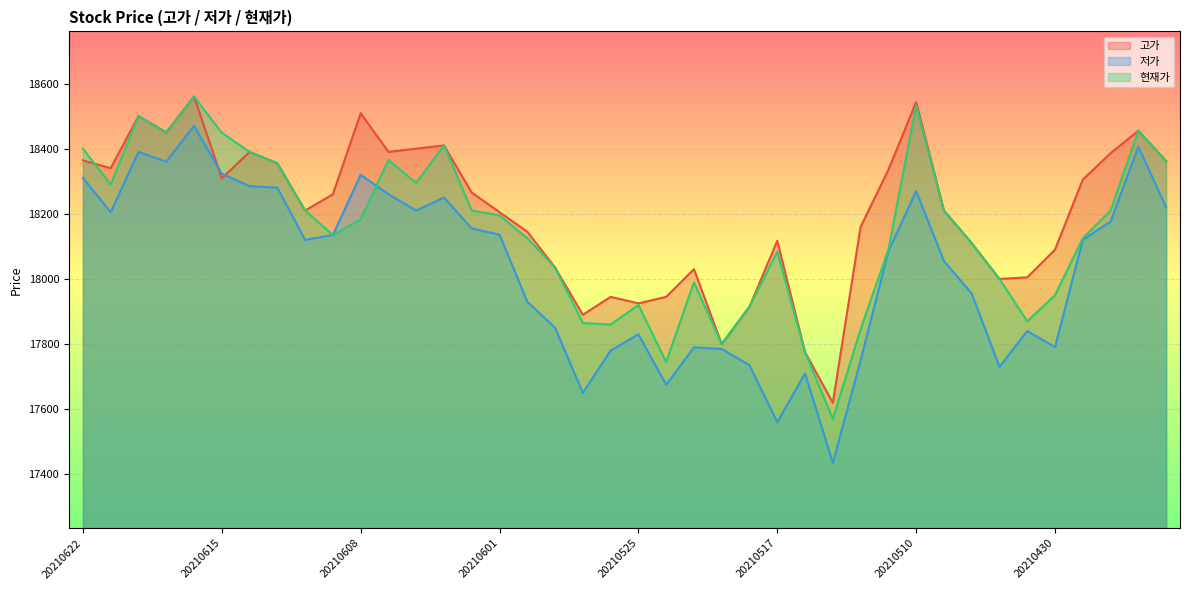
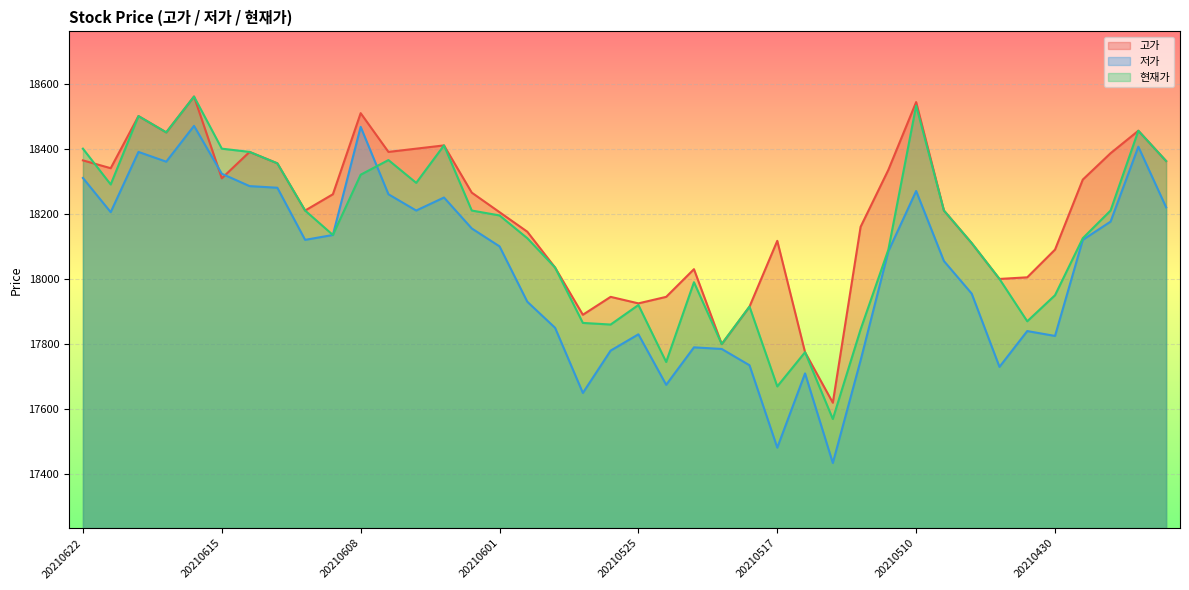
현재가, 20210615: 18450 -> 18400
저가, 20210608: 18320 -> 18470
현재가, 20210608: 18180 -> 18320
저가, 20210601: 18140 -> 18100
저가, 20210517: 17560 -> 17480
현재가, 20210517: 18080 -> 17670
저가, 20210430: 17790 -> 17830
